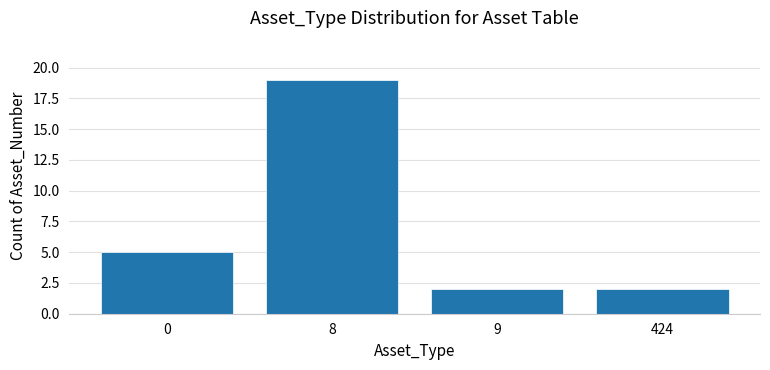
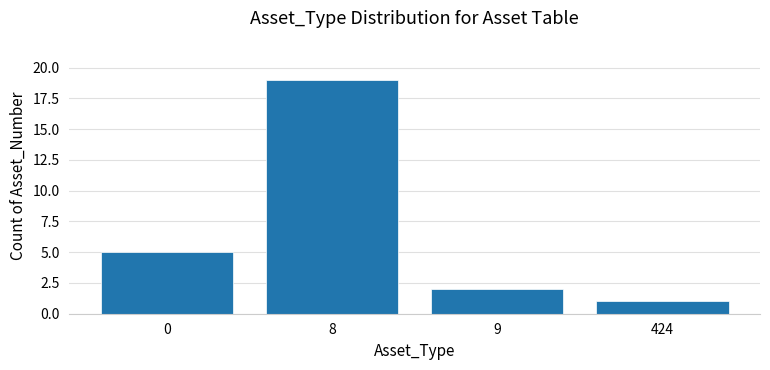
424: 2 -> 1
